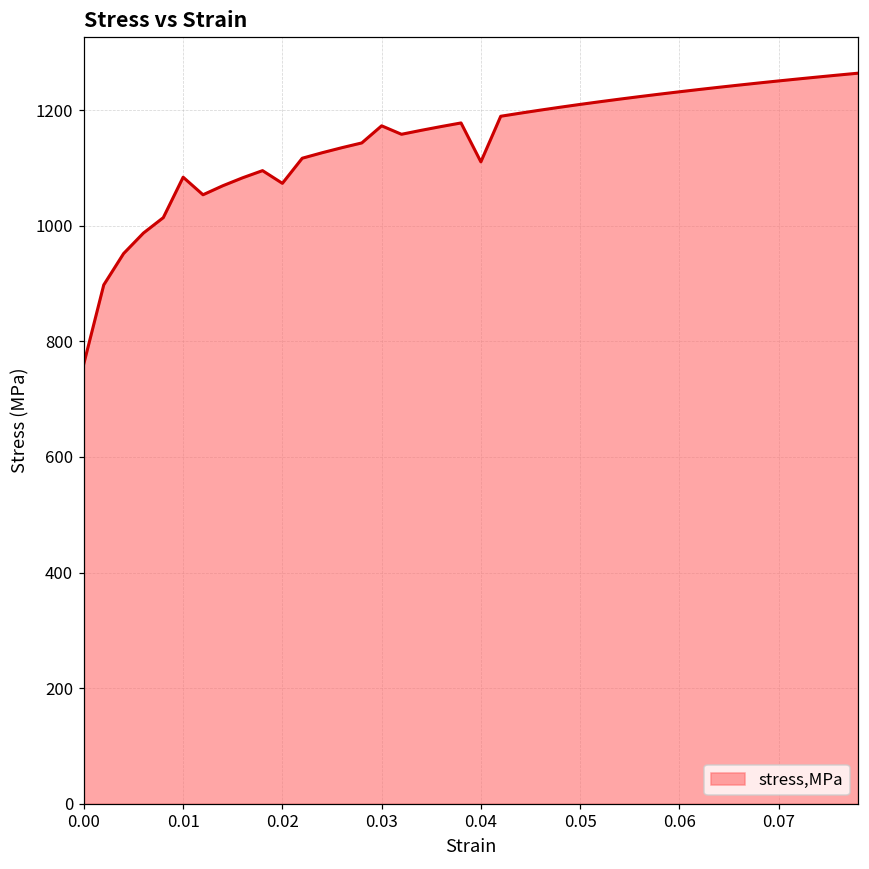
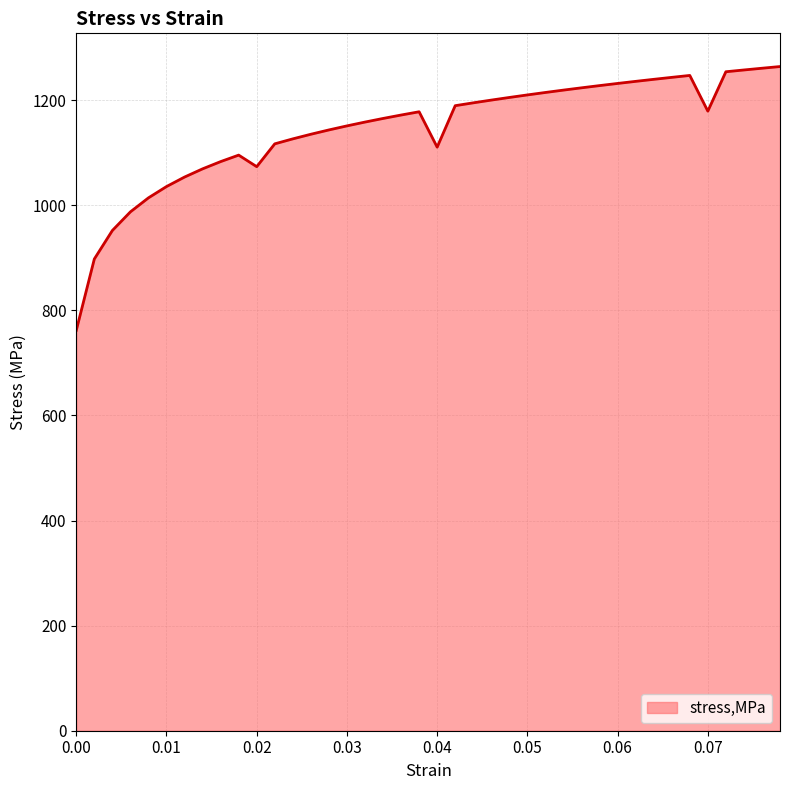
0.01: 1080 -> 1040
0.03: 1170 -> 1150
0.07: 1250 -> 1180
